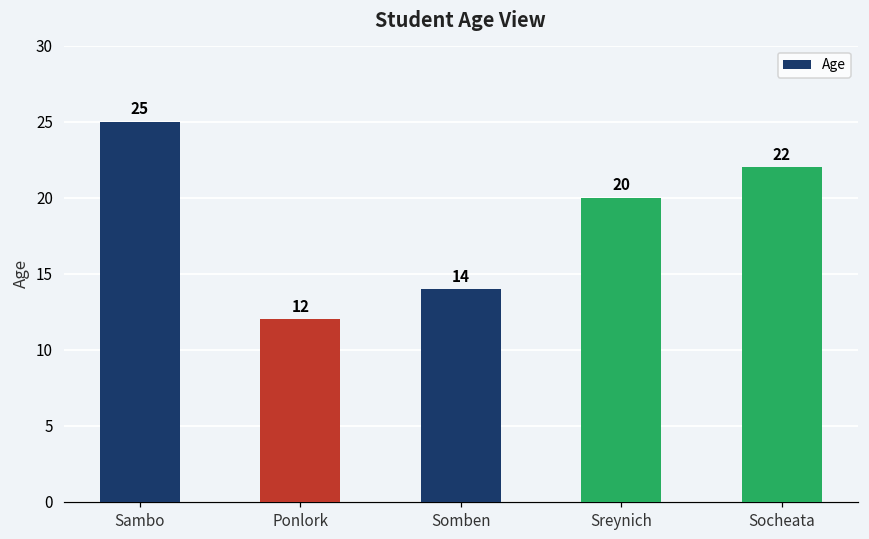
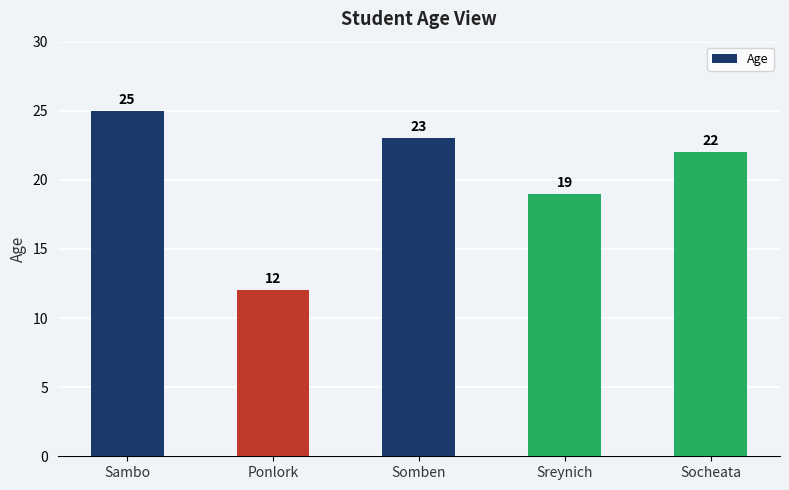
Somben: 14 -> 23
Sreynich: 20 -> 19
